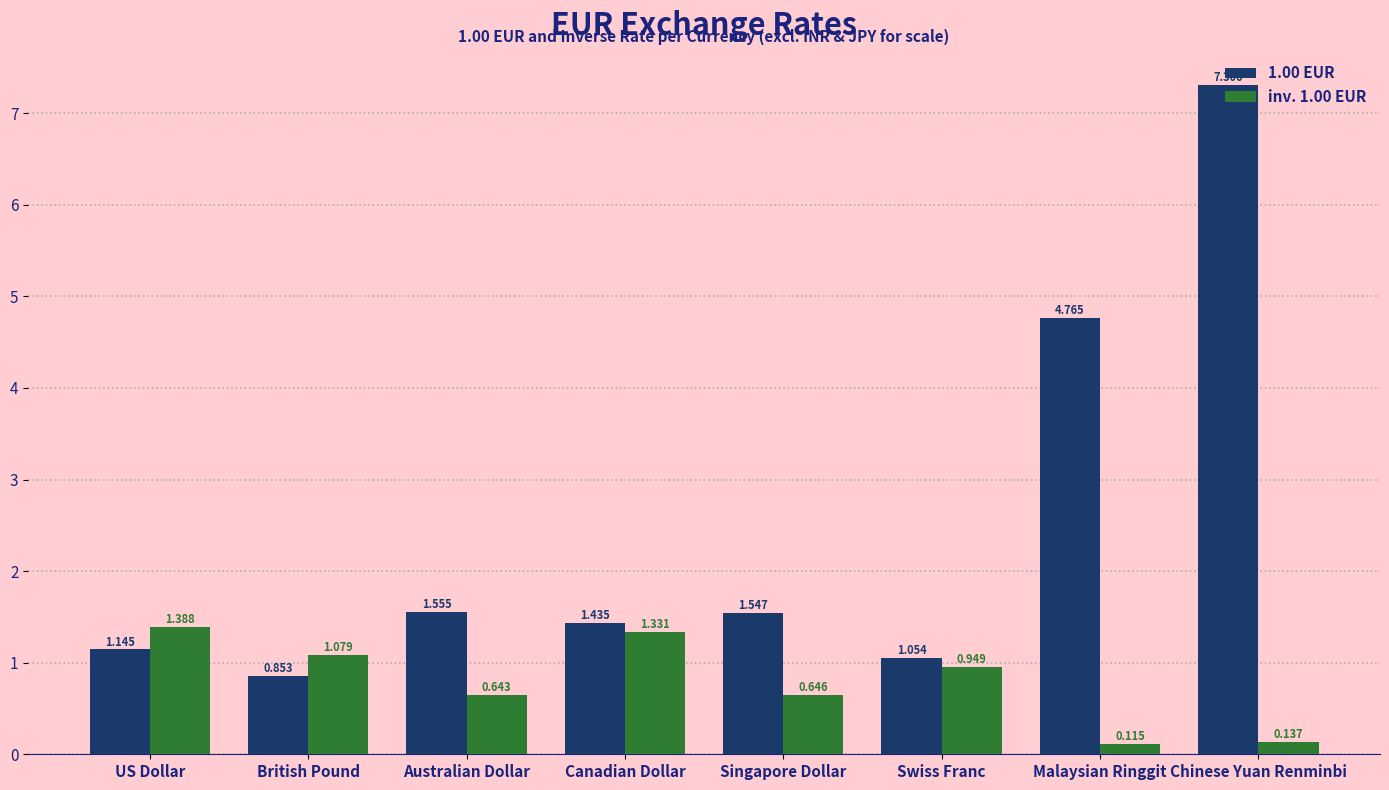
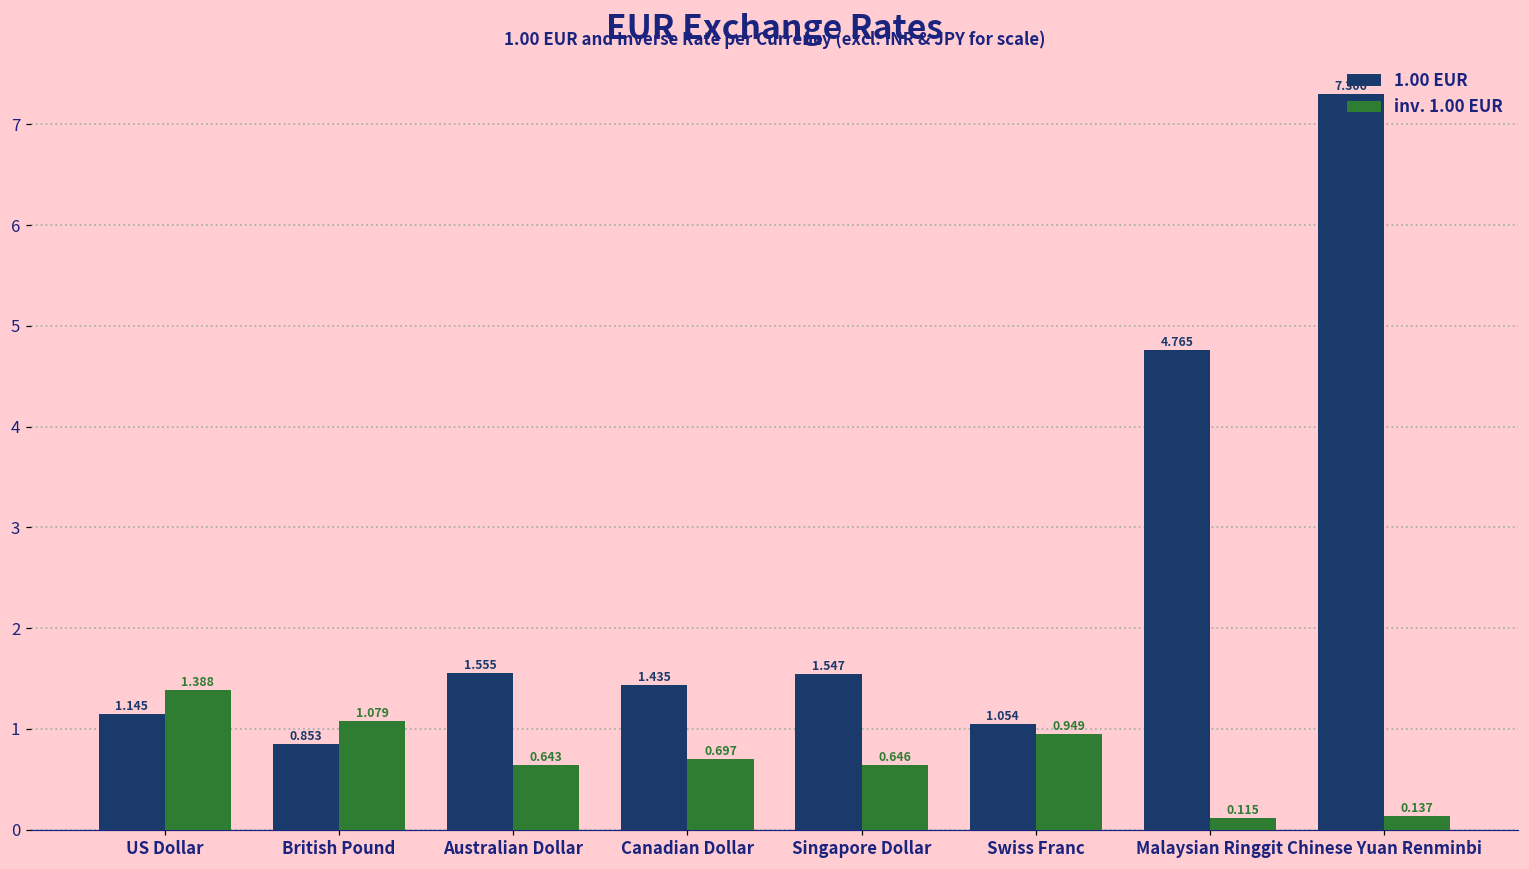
inv. 1.00 EUR, Canadian Dollar: 1.331 -> 0.697
